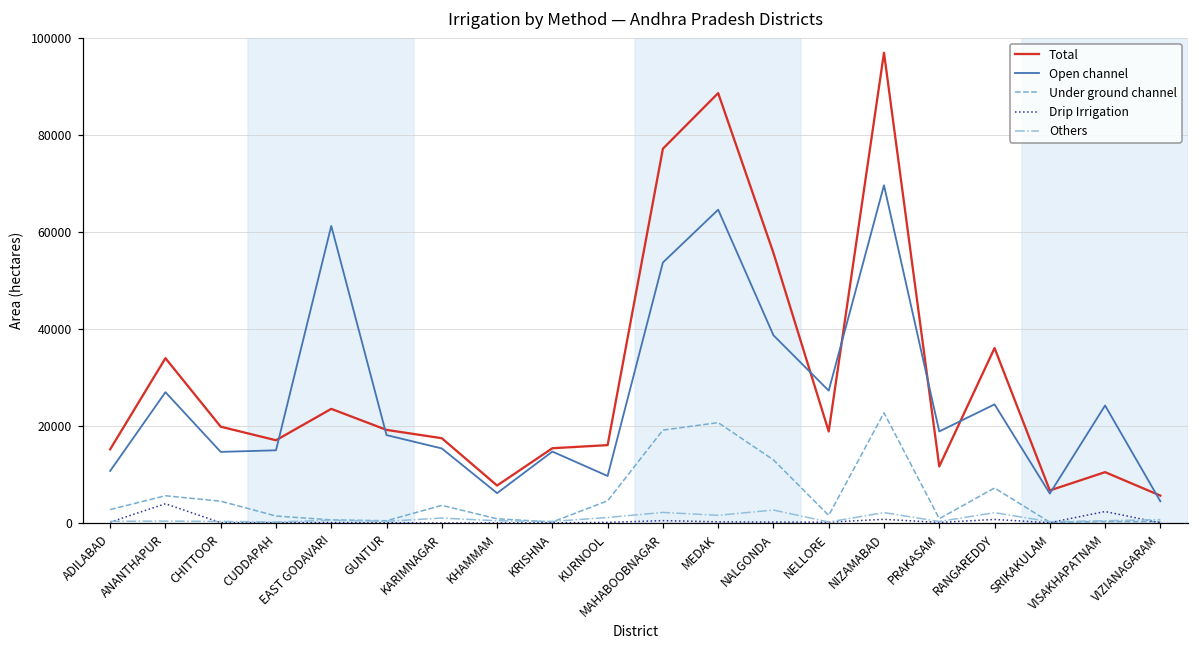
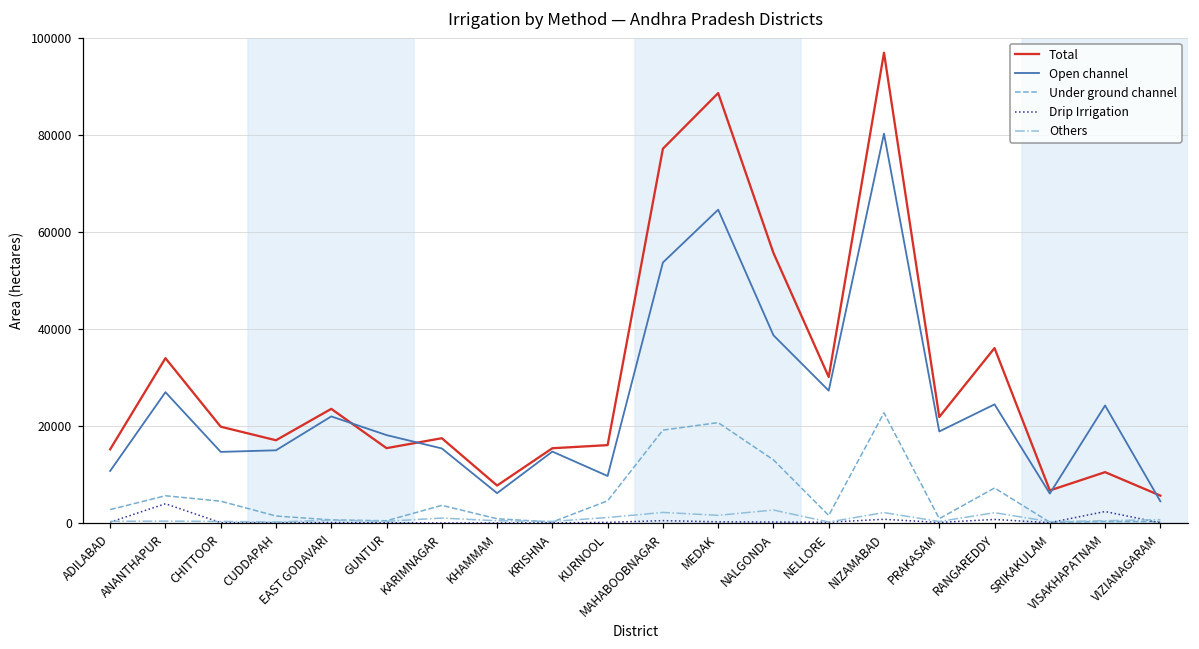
Open channel, EAST GODAVARI: 61000 -> 22000
Total, GUNTUR: 19000 -> 15000
Total, NELLORE: 19000 -> 30000
Open channel, NIZAMABAD: 70000 -> 80000
Total, PRAKASAM: 12000 -> 22000
